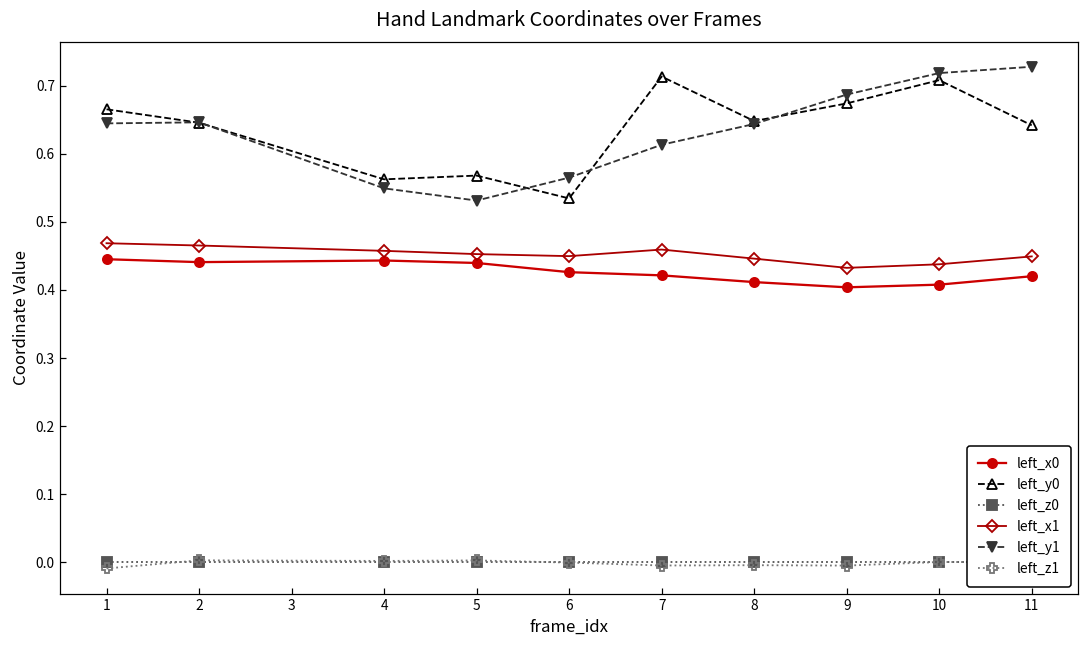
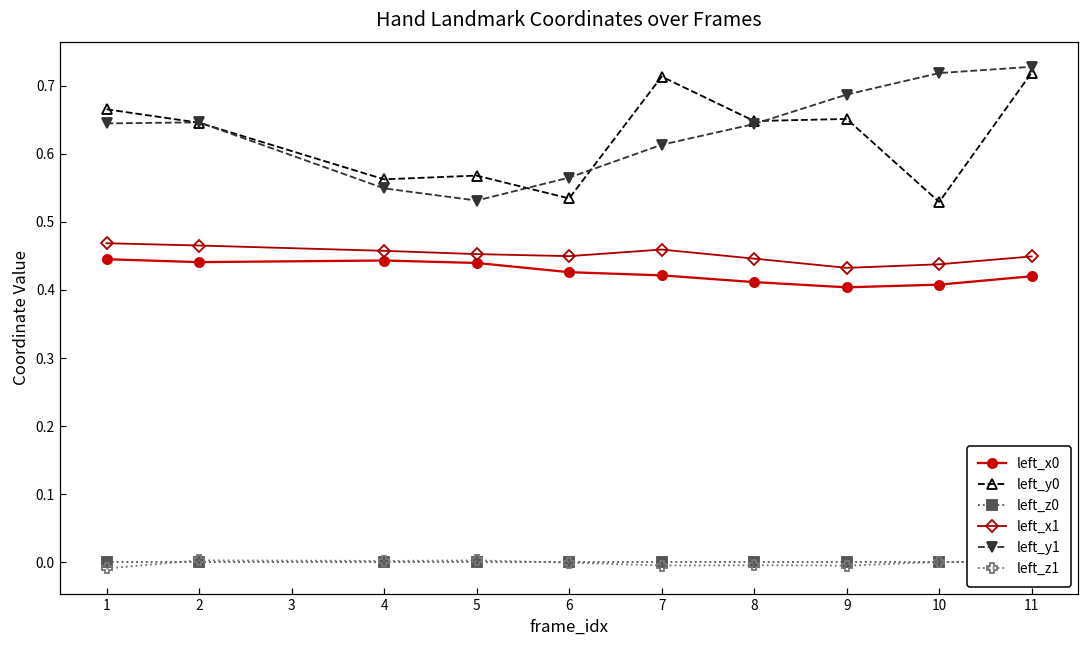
left_y0, 9: 0.67 -> 0.65
left_y0, 10: 0.71 -> 0.53
left_y0, 11: 0.64 -> 0.72
